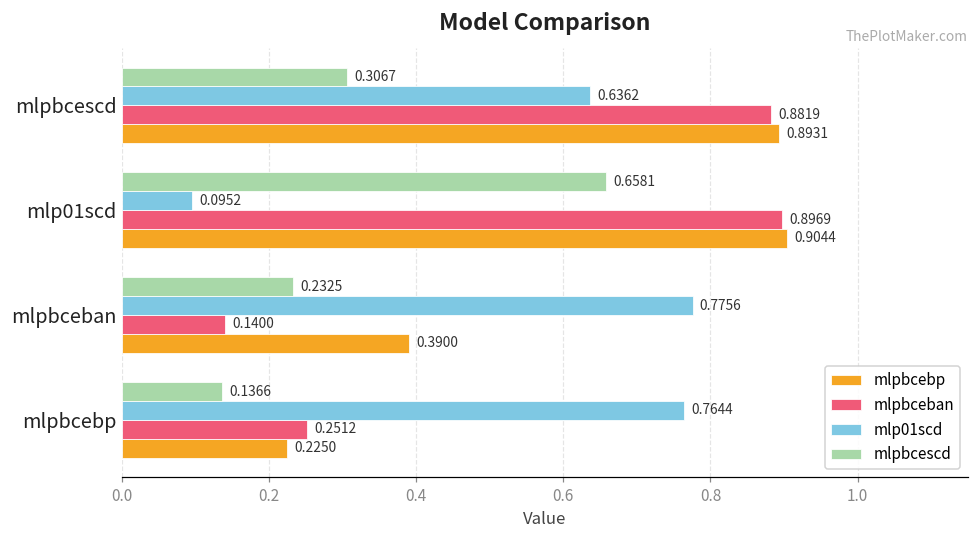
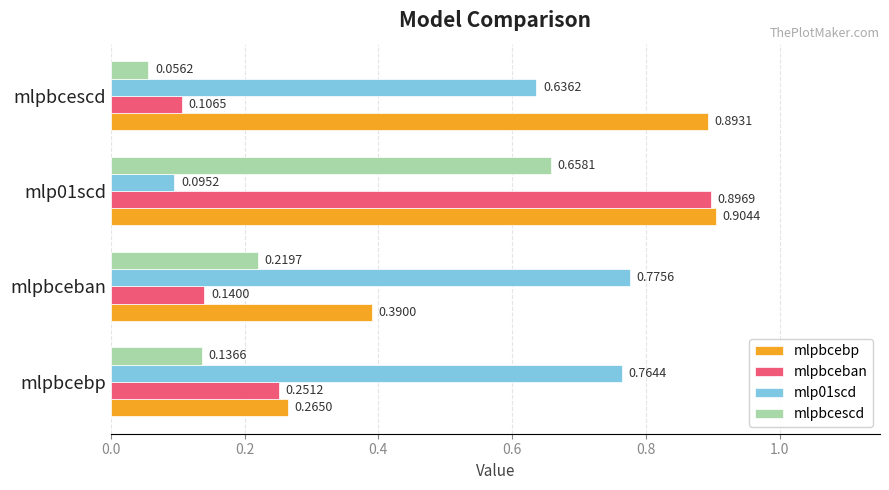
mlpbcescd, mlpbcescd: 0.3067 -> 0.0562
mlpbceban, mlpbcescd: 0.8819 -> 0.1065
mlpbcescd, mlpbceban: 0.2325 -> 0.2197
mlpbcebp, mlpbcebp: 0.2250 -> 0.2650
